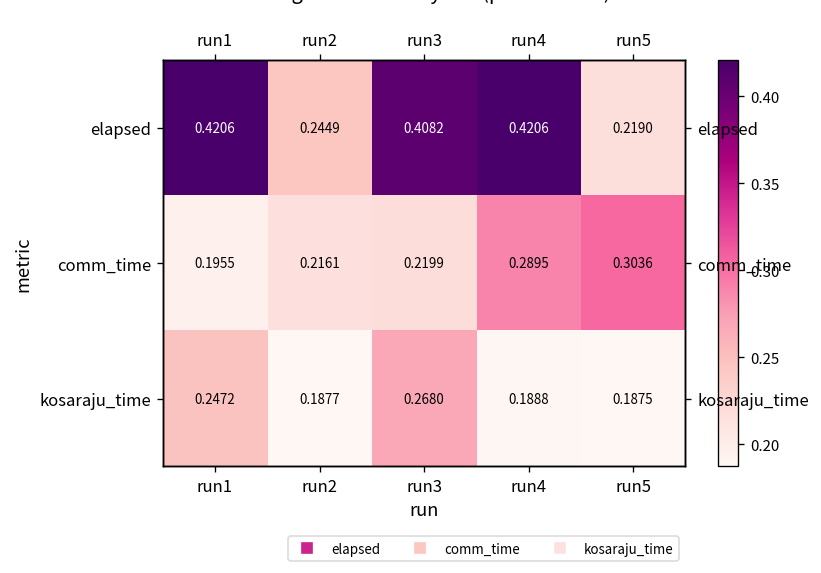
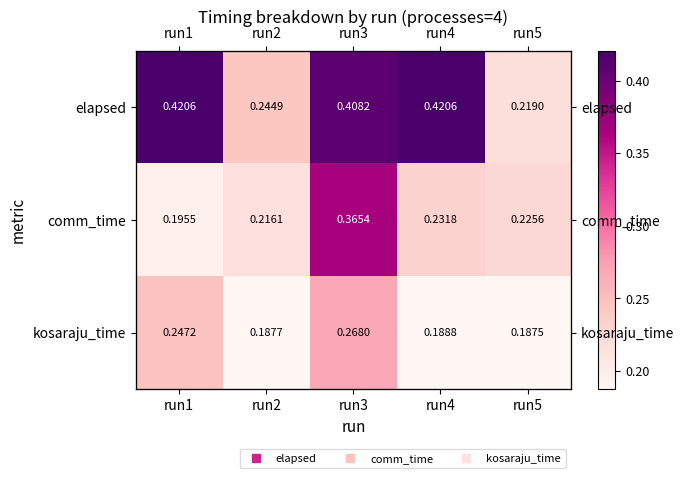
comm_time, run3: 0.2199 -> 0.3654
comm_time, run4: 0.2895 -> 0.2318
comm_time, run5: 0.3036 -> 0.2256
